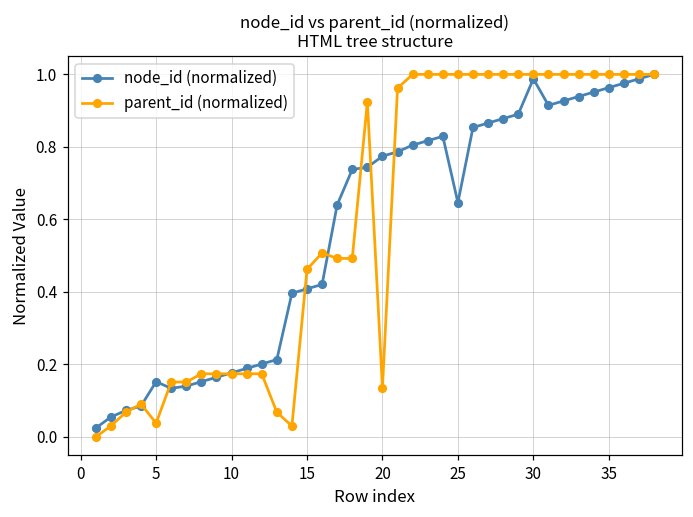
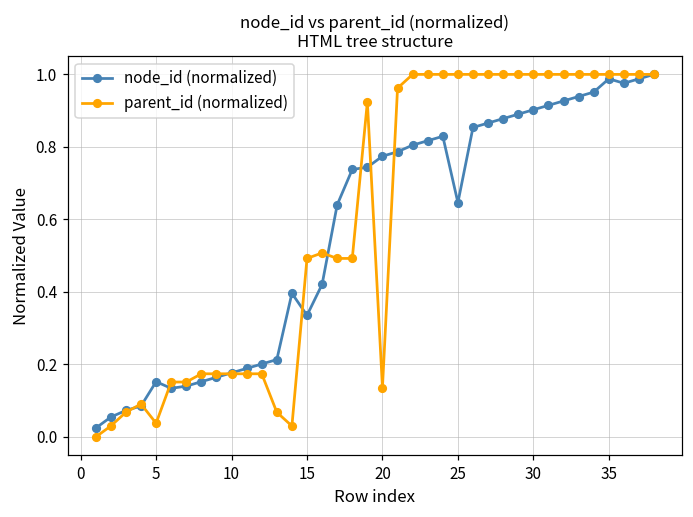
node_id (normalized), 15: 0.41 -> 0.34
parent_id (normalized), 15: 0.46 -> 0.49
node_id (normalized), 30: 0.99 -> 0.90
node_id (normalized), 35: 0.96 -> 0.99
